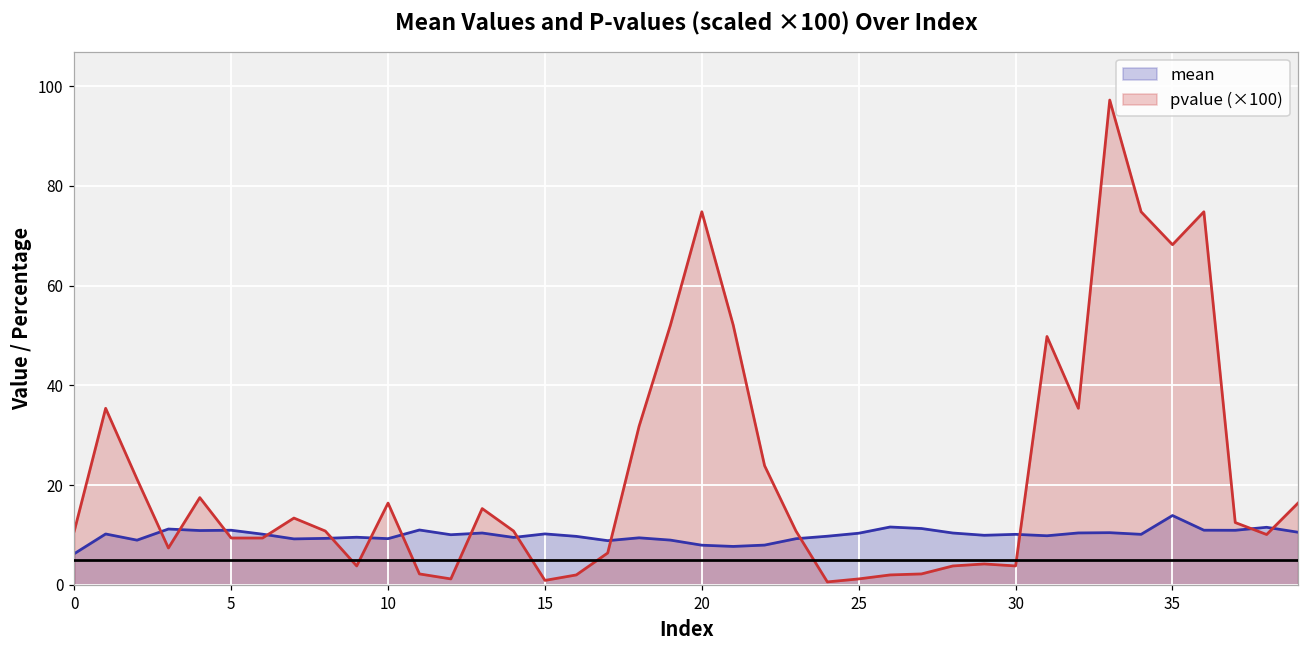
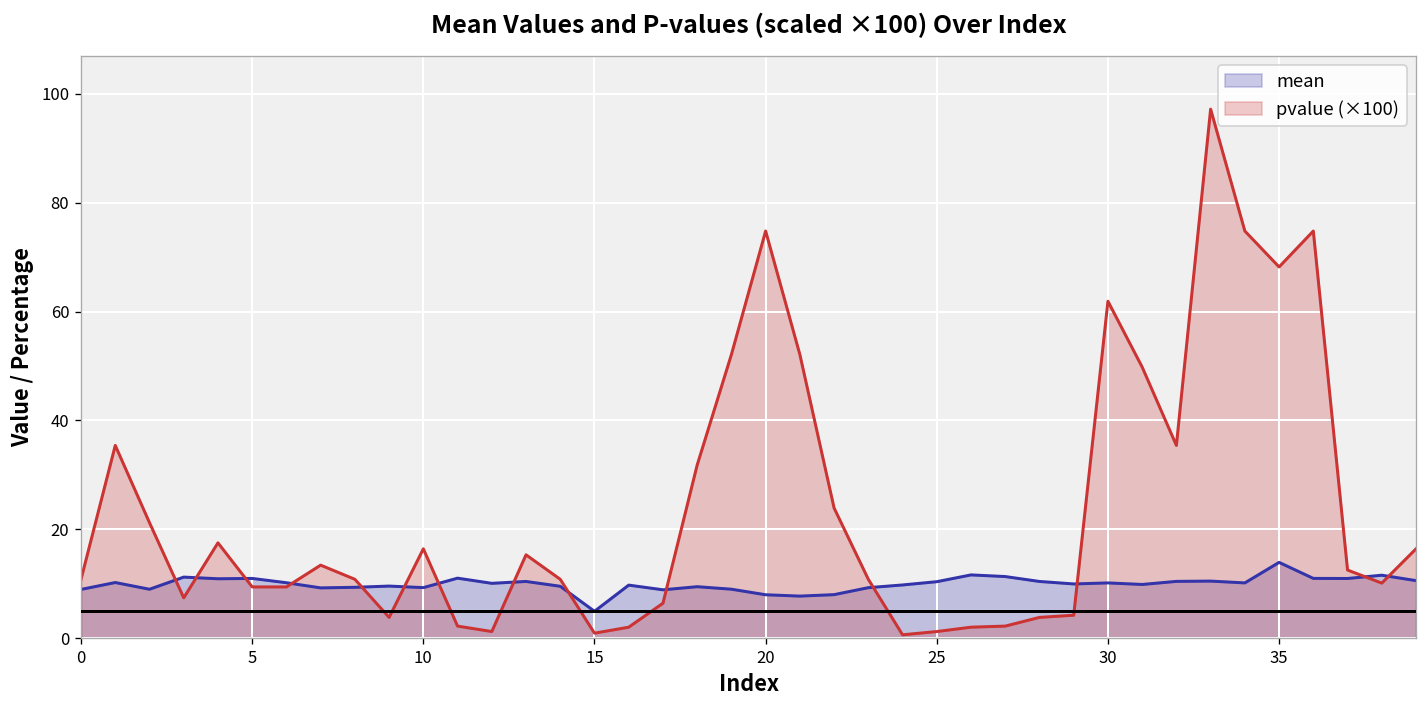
mean, 0: 6 -> 9
mean, 15: 10 -> 5
pvalue (×100), 30: 4 -> 62
